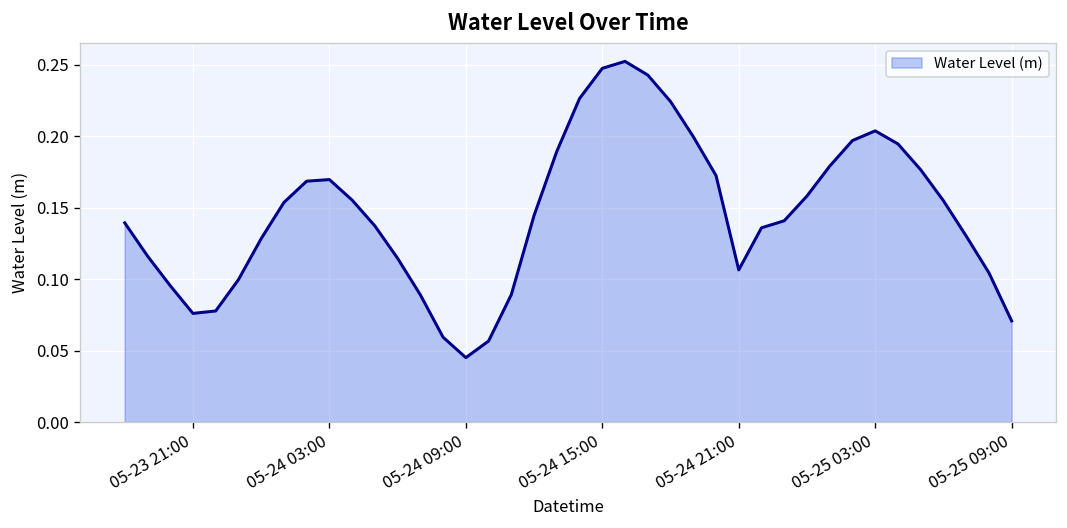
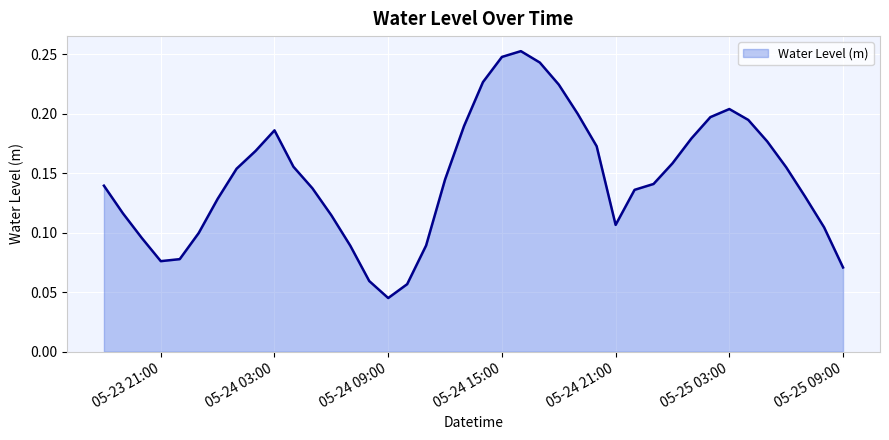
05-24 03:00: 0.170 -> 0.186
